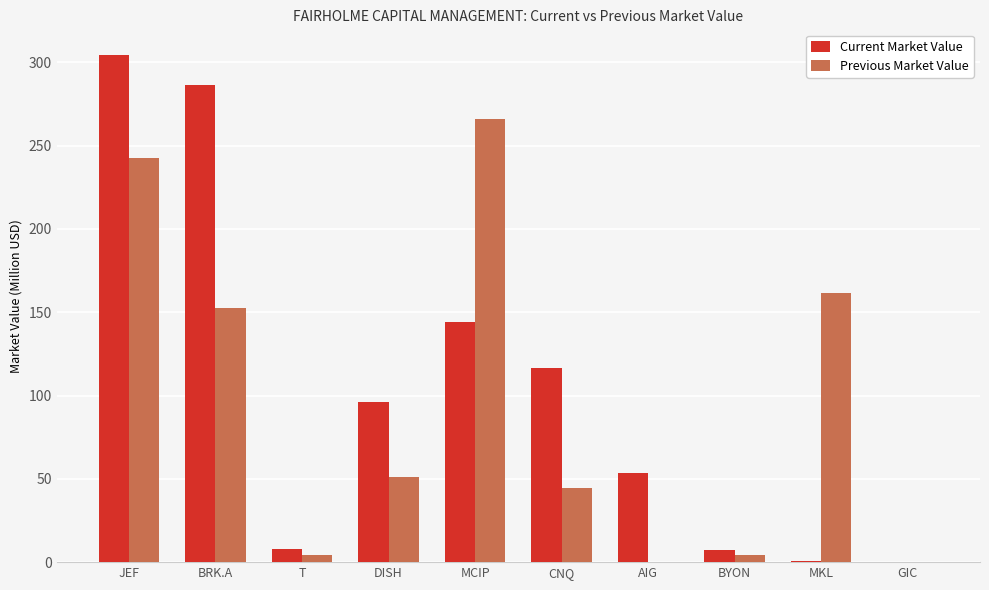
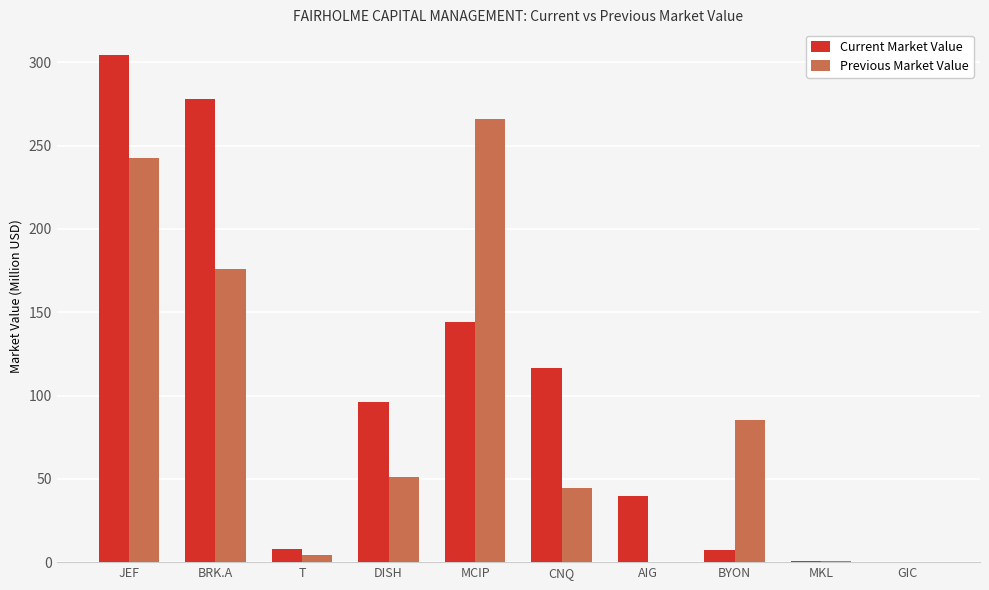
Current Market Value, BRK.A: 287 -> 278
Previous Market Value, BRK.A: 153 -> 176
Current Market Value, AIG: 54 -> 40
Previous Market Value, BYON: 4 -> 85
Previous Market Value, MKL: 161 -> 1
